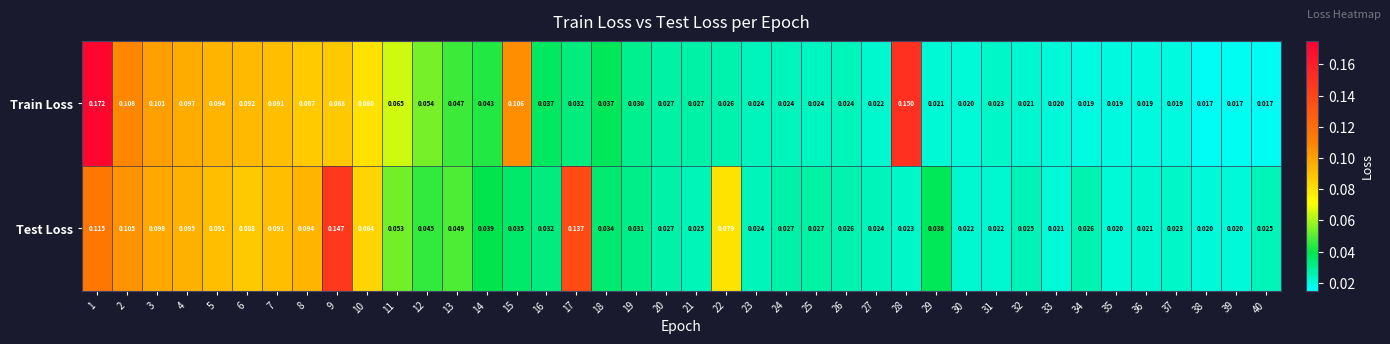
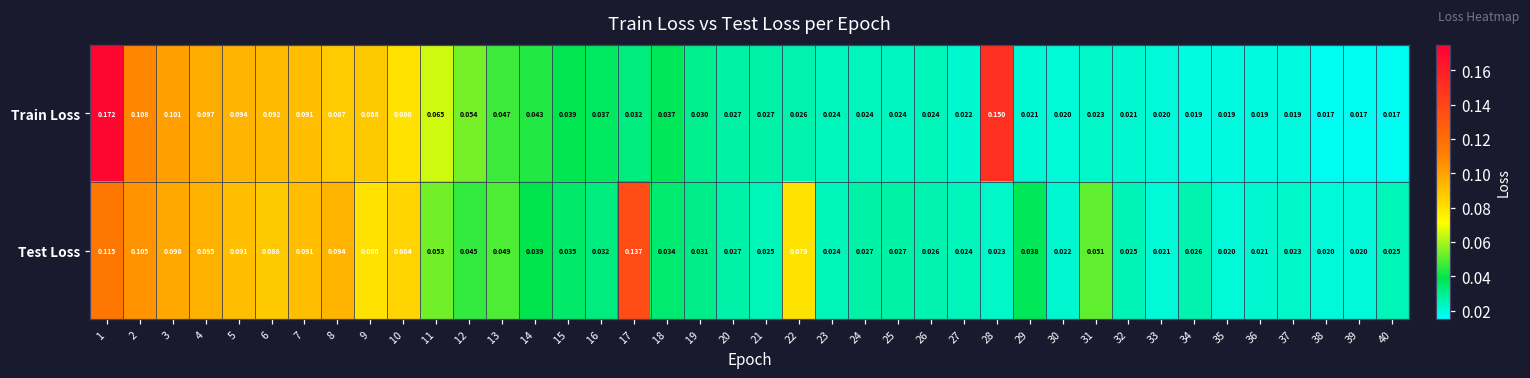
Train Loss, 15: 0.106 -> 0.039
Test Loss, 9: 0.147 -> 0.080
Test Loss, 31: 0.022 -> 0.051
